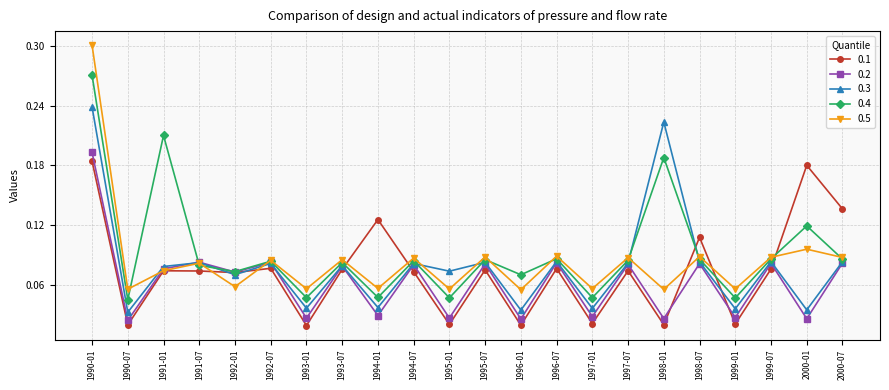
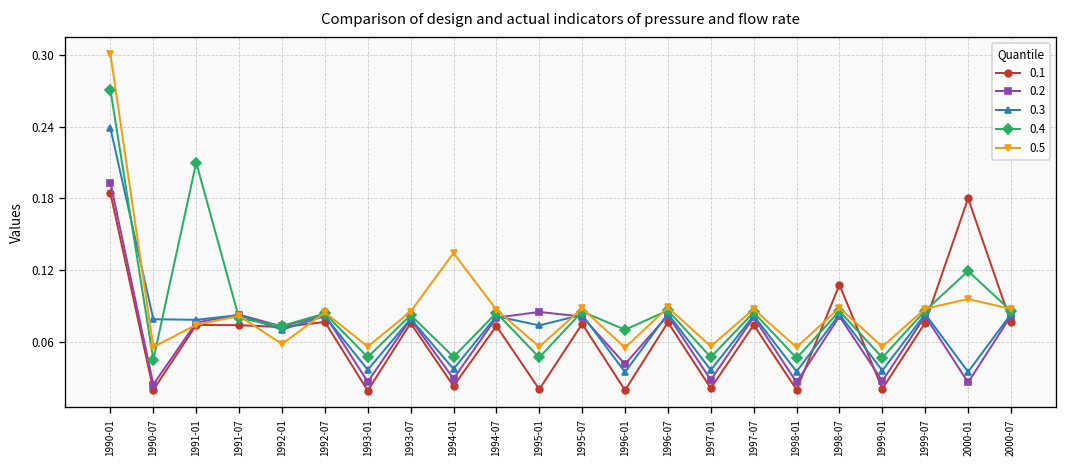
0.3, 1990-07: 0.03 -> 0.08
0.1, 1994-01: 0.13 -> 0.02
0.5, 1994-01: 0.06 -> 0.13
0.2, 1995-01: 0.03 -> 0.08
0.2, 1996-01: 0.03 -> 0.04
0.3, 1998-01: 0.22 -> 0.03
0.4, 1998-01: 0.19 -> 0.05
0.1, 2000-07: 0.14 -> 0.08
